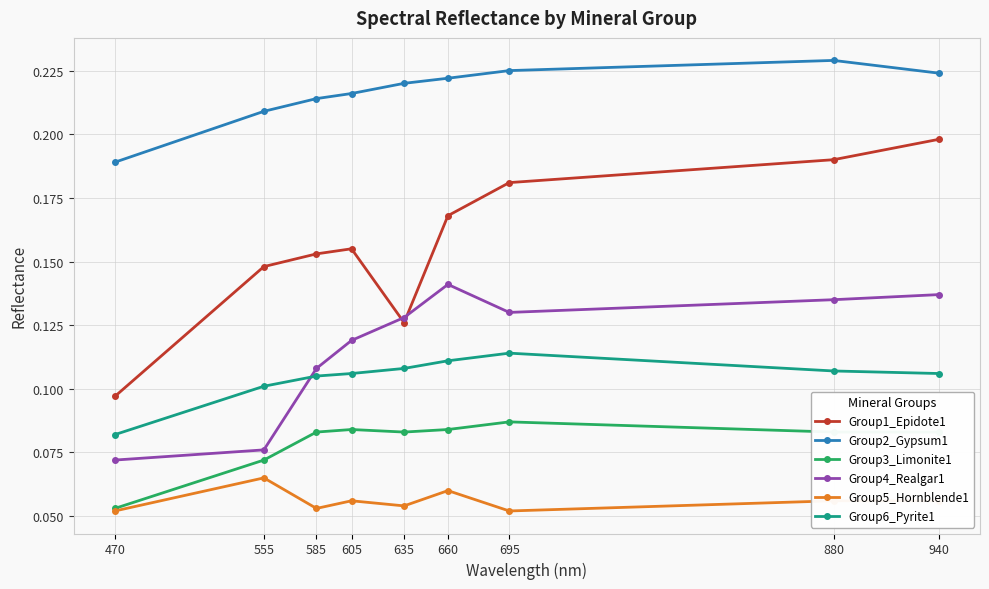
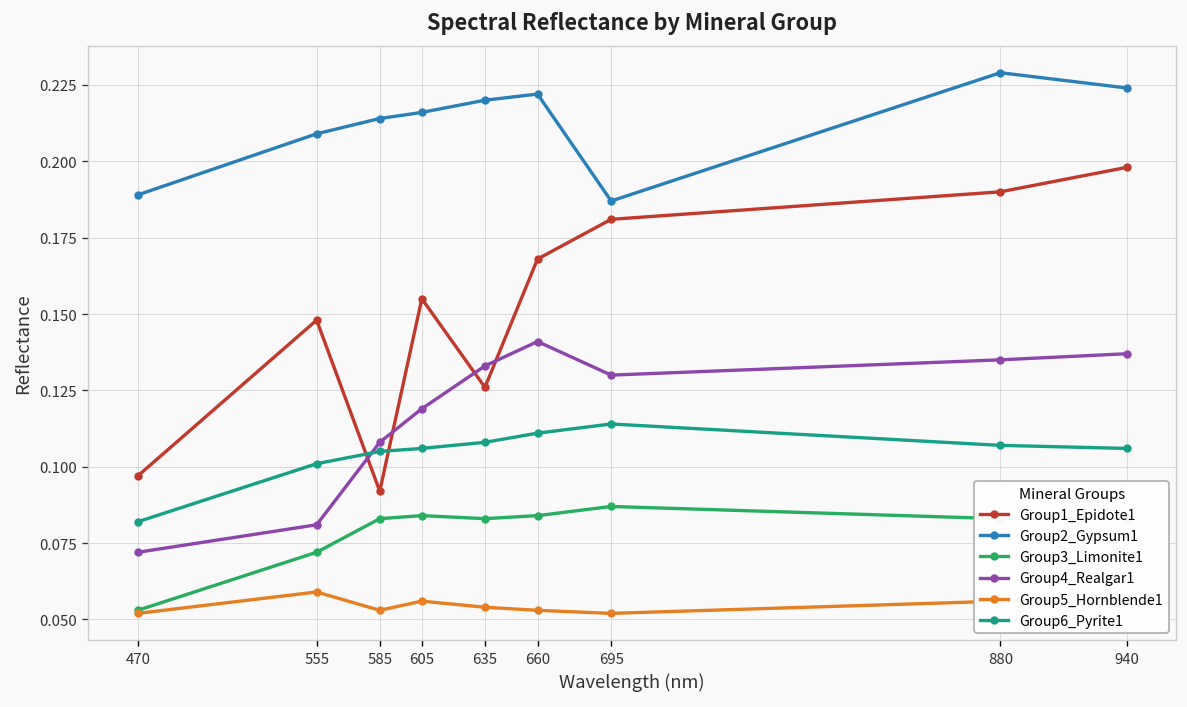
Group4_Realgar1, 555: 0.076 -> 0.081
Group5_Hornblende1, 555: 0.065 -> 0.059
Group1_Epidote1, 585: 0.153 -> 0.092
Group4_Realgar1, 635: 0.128 -> 0.133
Group5_Hornblende1, 660: 0.060 -> 0.053
Group2_Gypsum1, 695: 0.225 -> 0.187
